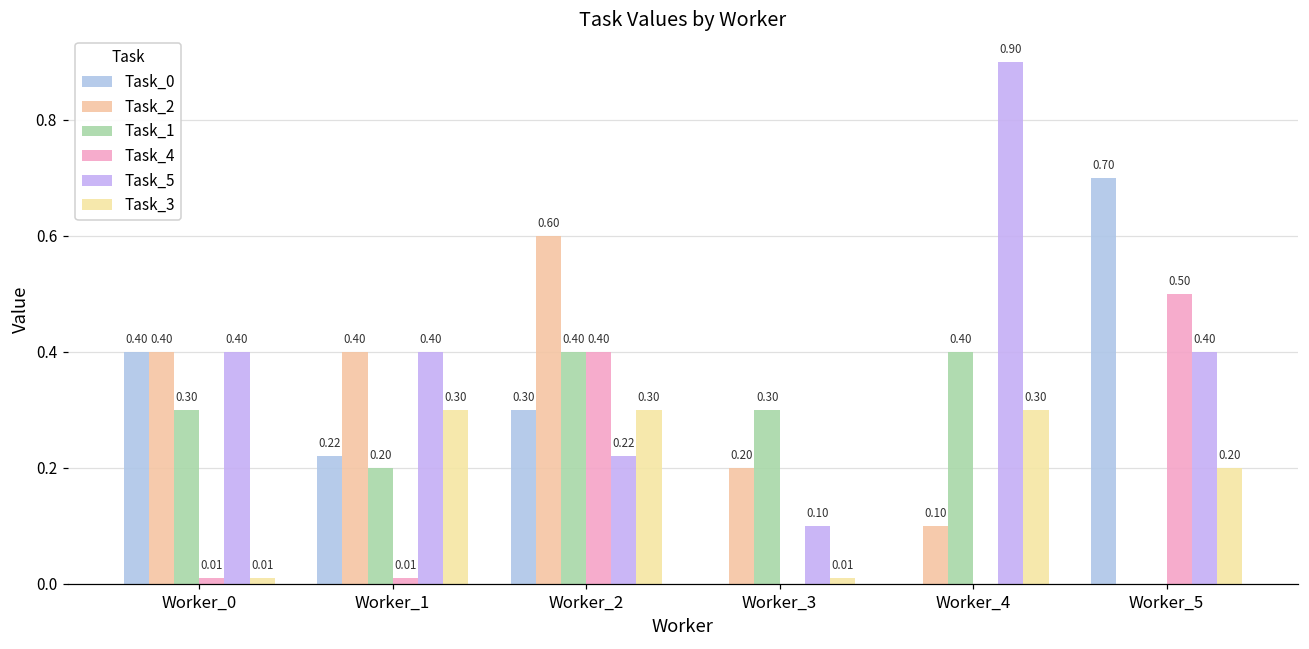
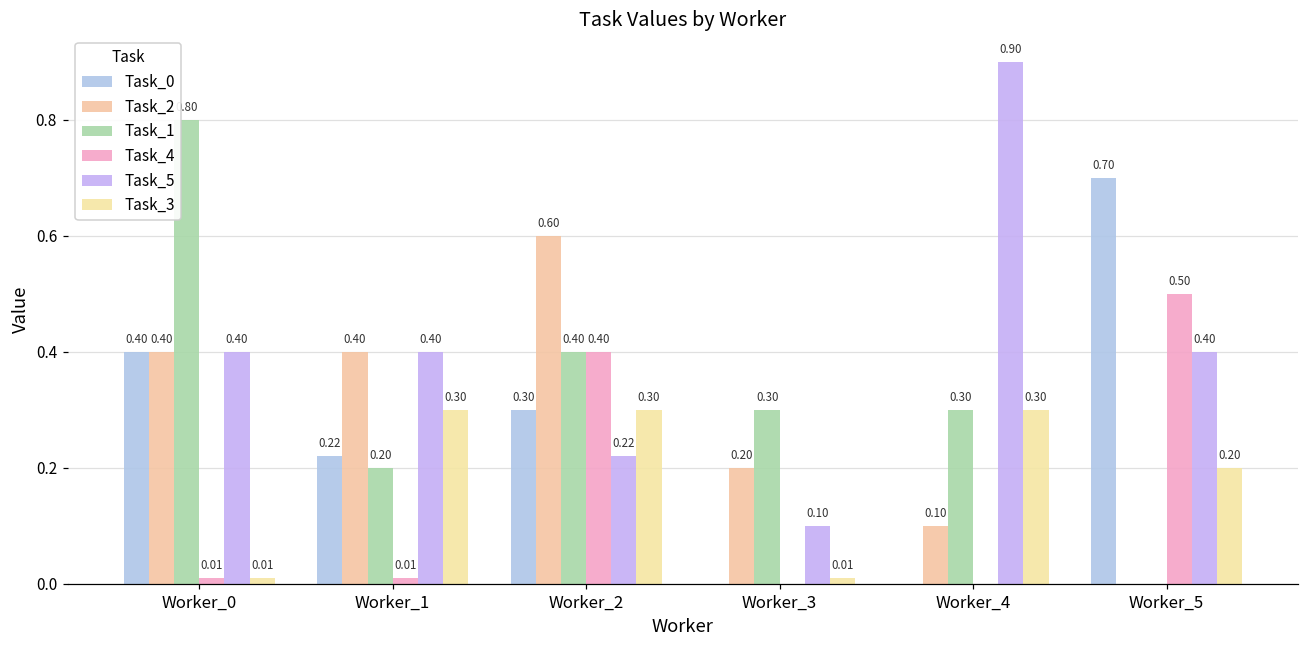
Task_1, Worker_0: 0.3 -> 0.8
Task_1, Worker_4: 0.40 -> 0.30
